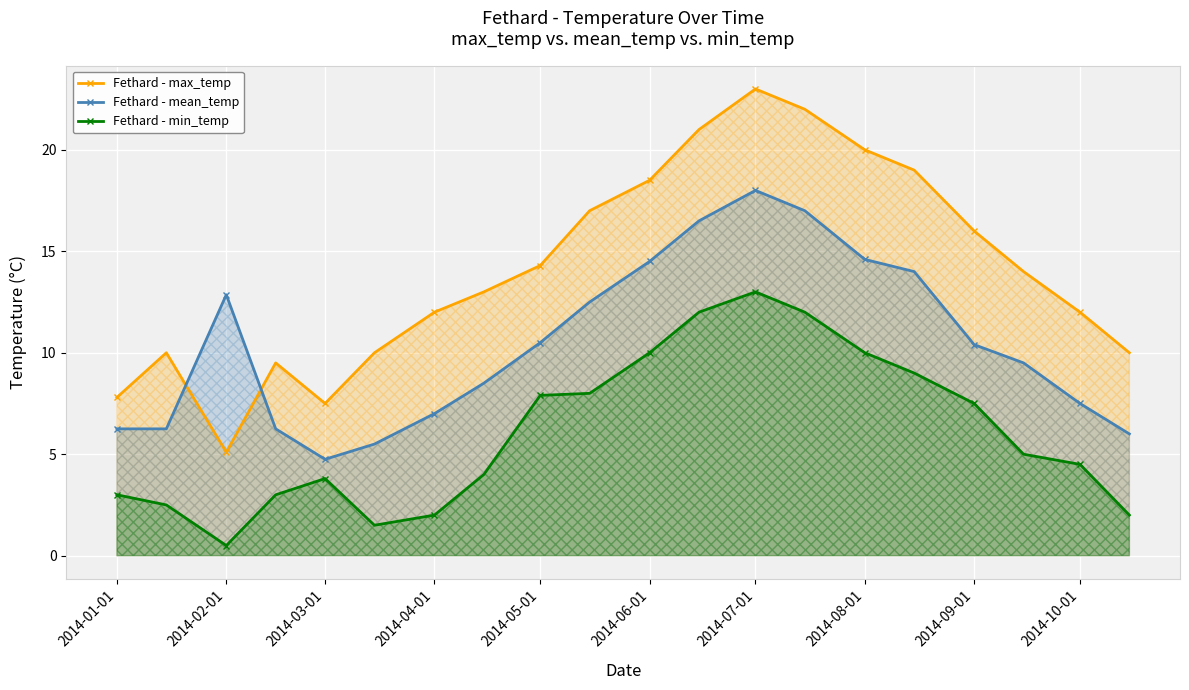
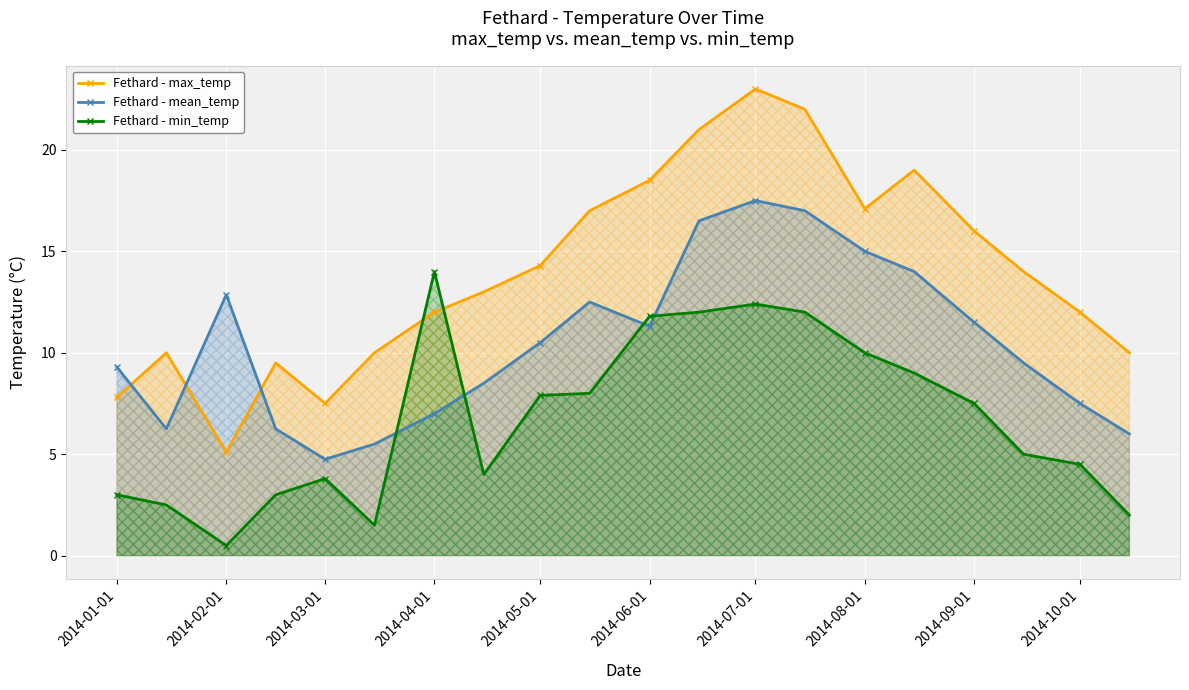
Fethard - mean_temp, 2014-01-01: 6.3 -> 9.3
Fethard - min_temp, 2014-04-01: 2 -> 14
Fethard - mean_temp, 2014-06-01: 14.5 -> 11.3
Fethard - min_temp, 2014-06-01: 10.0 -> 11.8
Fethard - mean_temp, 2014-07-01: 18.0 -> 17.5
Fethard - min_temp, 2014-07-01: 13.0 -> 12.4
Fethard - max_temp, 2014-08-01: 20.0 -> 17.1
Fethard - mean_temp, 2014-08-01: 14.6 -> 15.0
Fethard - mean_temp, 2014-09-01: 10.4 -> 11.5
